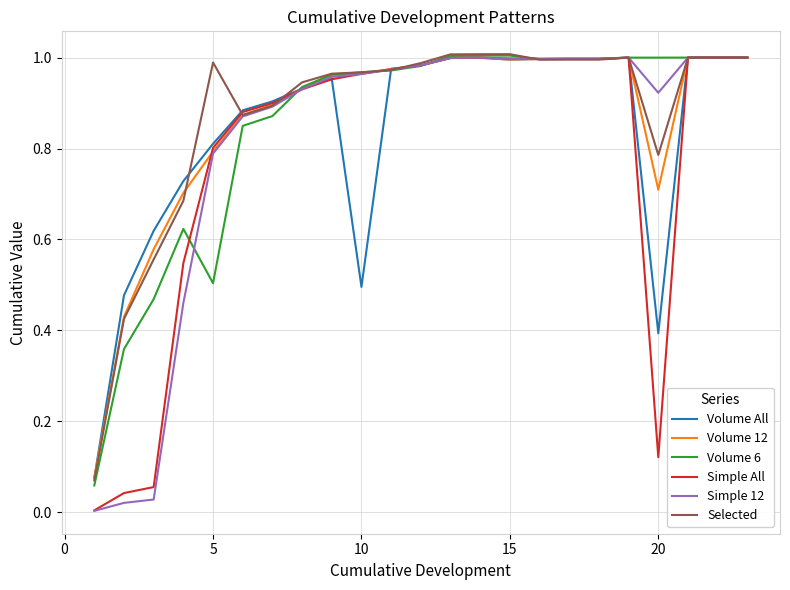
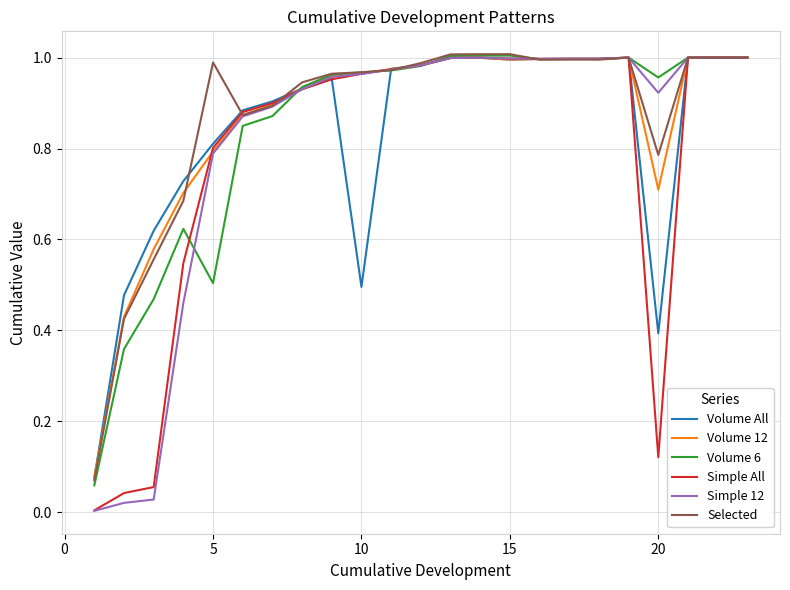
Volume 6, 20: 1.00 -> 0.96
